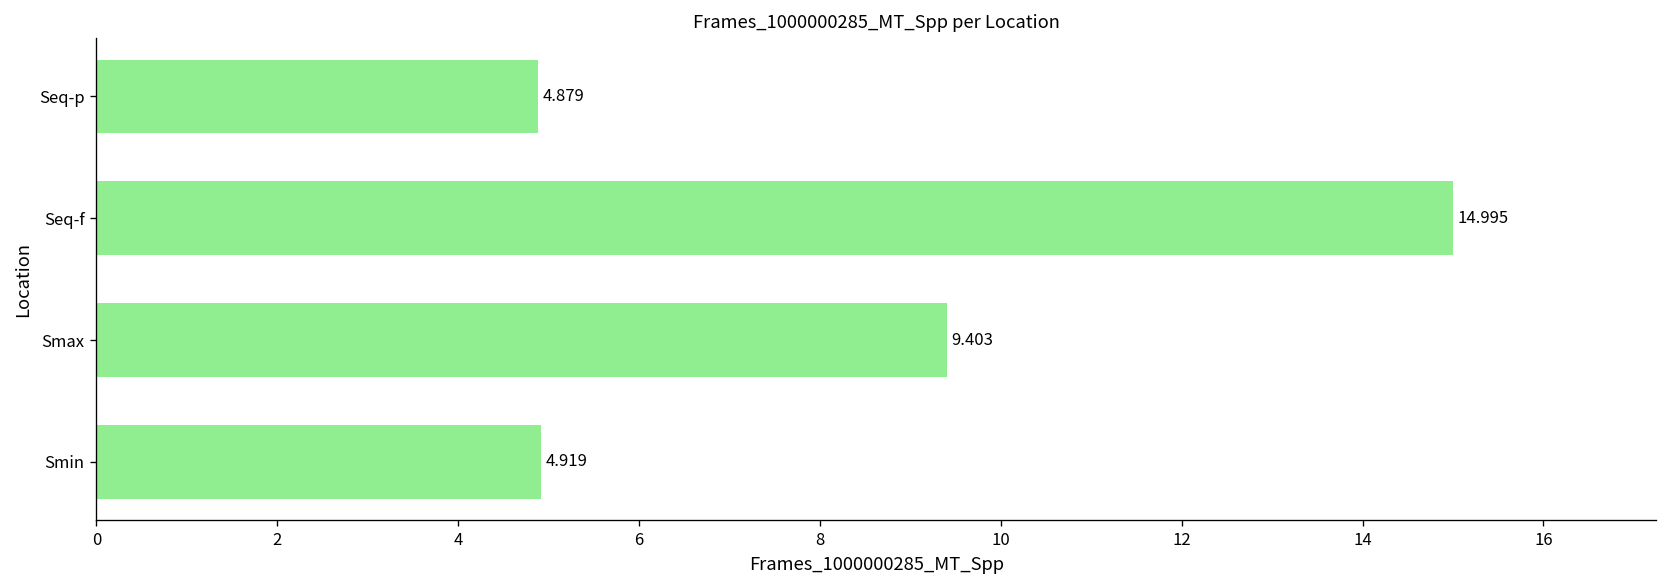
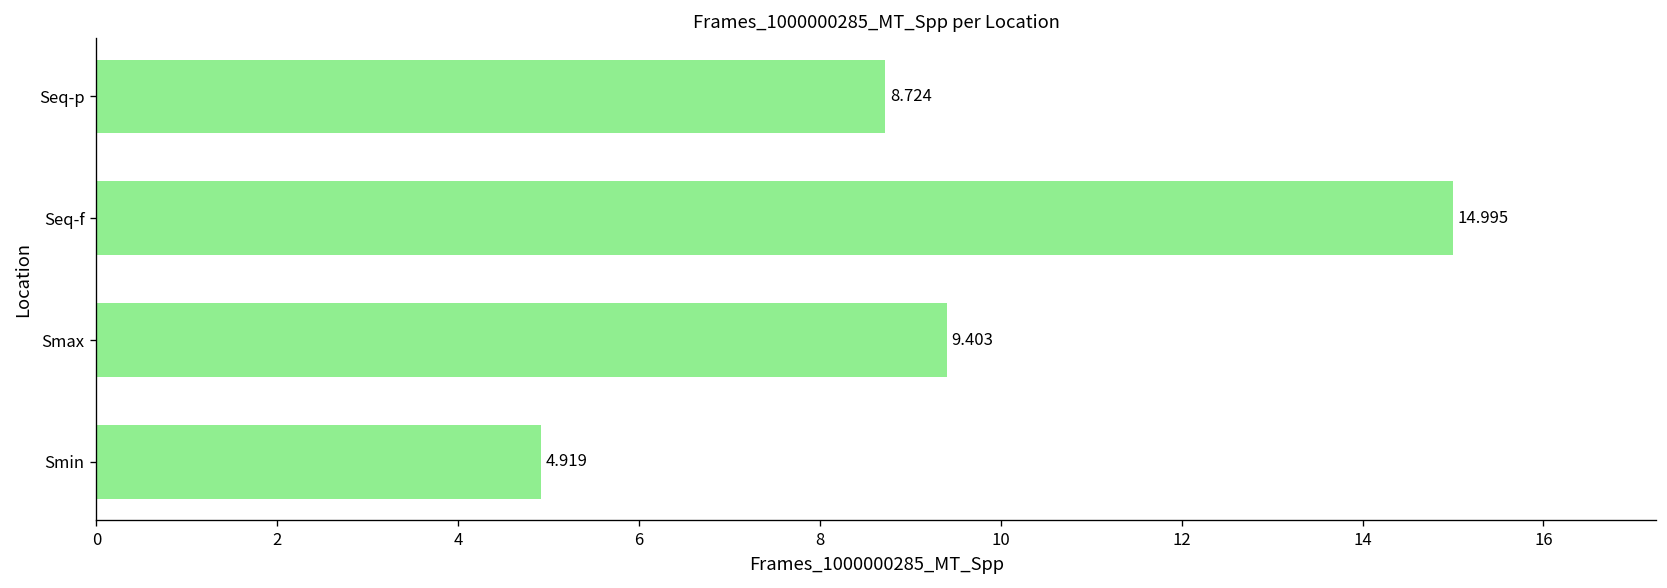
Seq-p: 4.879 -> 8.724
